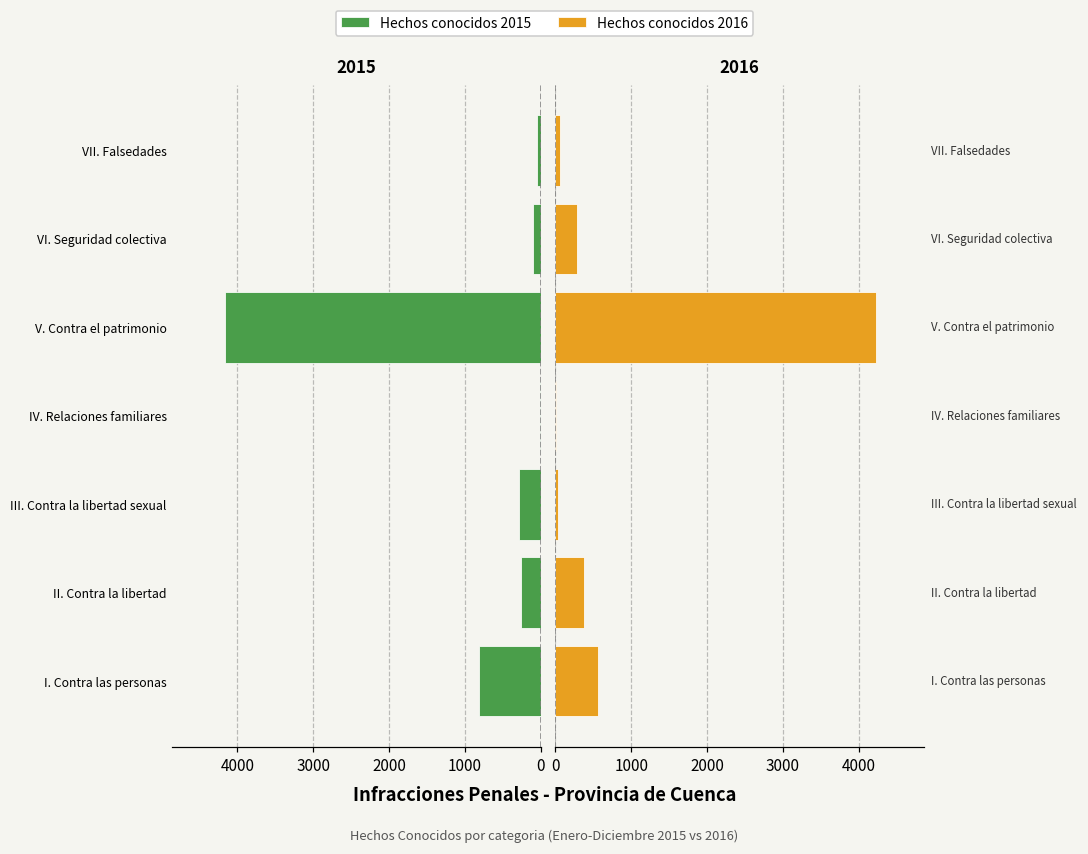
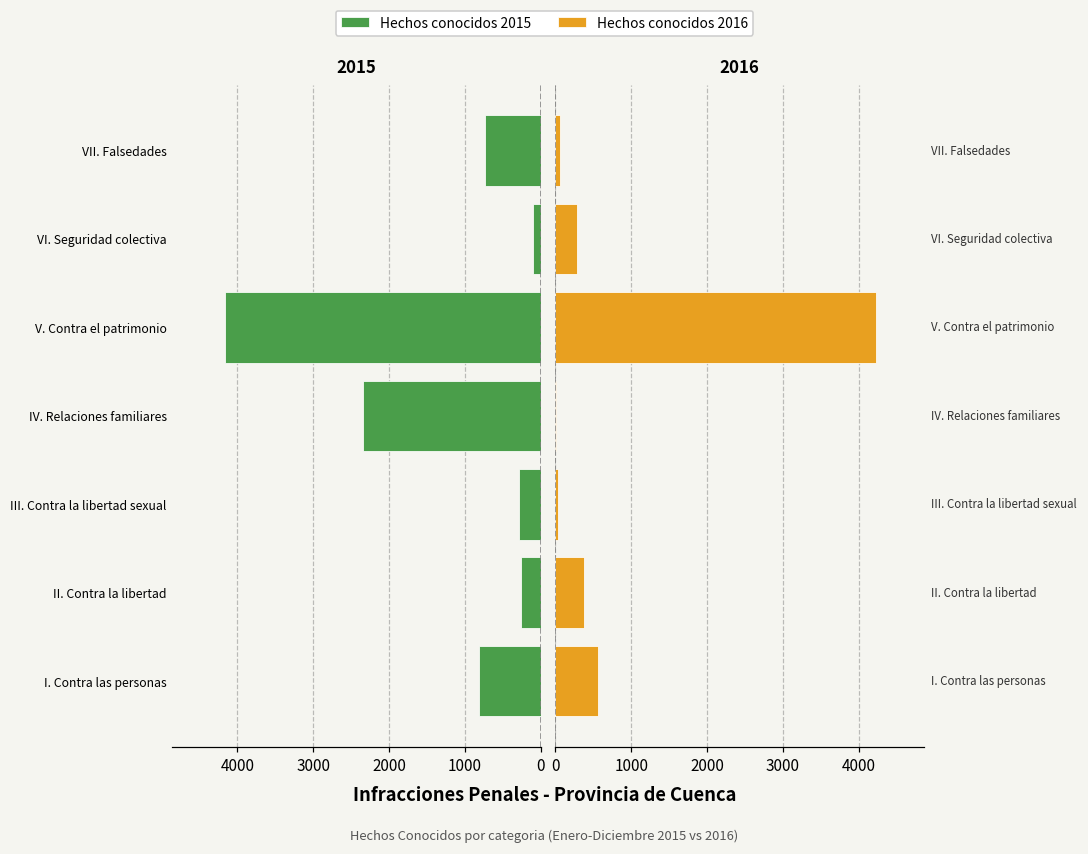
2015, VII. Falsedades: 100 -> 700
2015, IV. Relaciones familiares: 0 -> 2300
